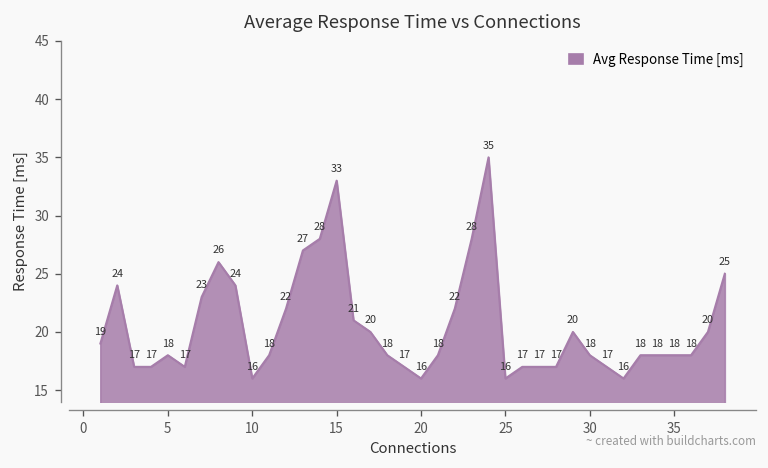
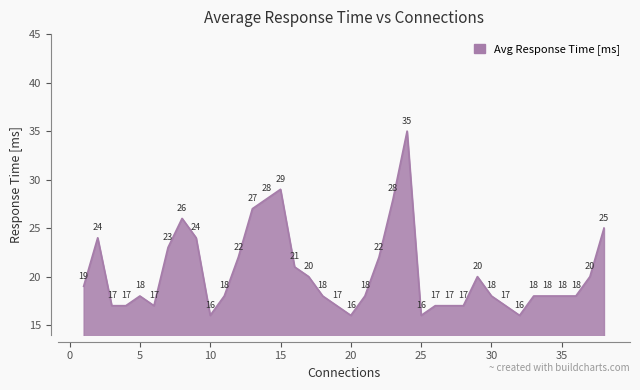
15: 33 -> 29
